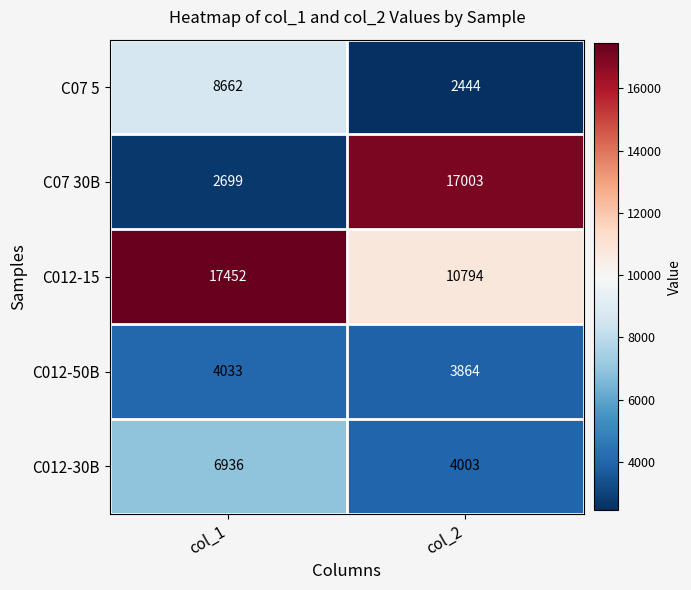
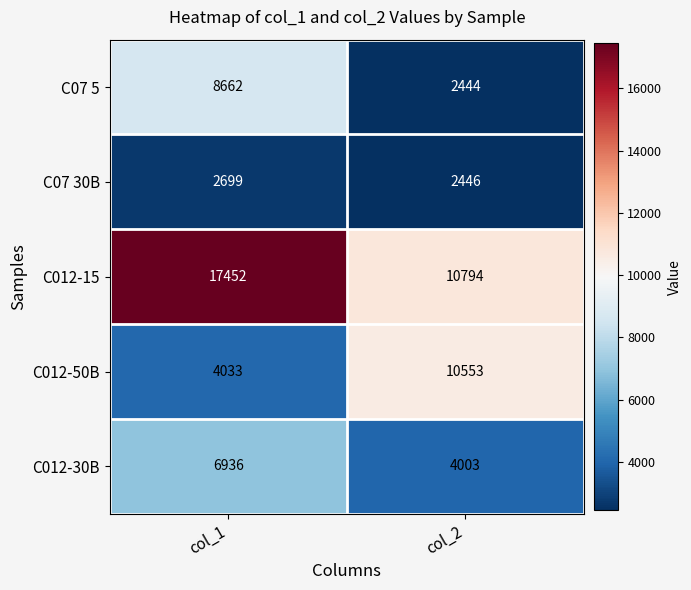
C07 30B, col_2: 17003 -> 2446
C012-50B, col_2: 3864 -> 10553
